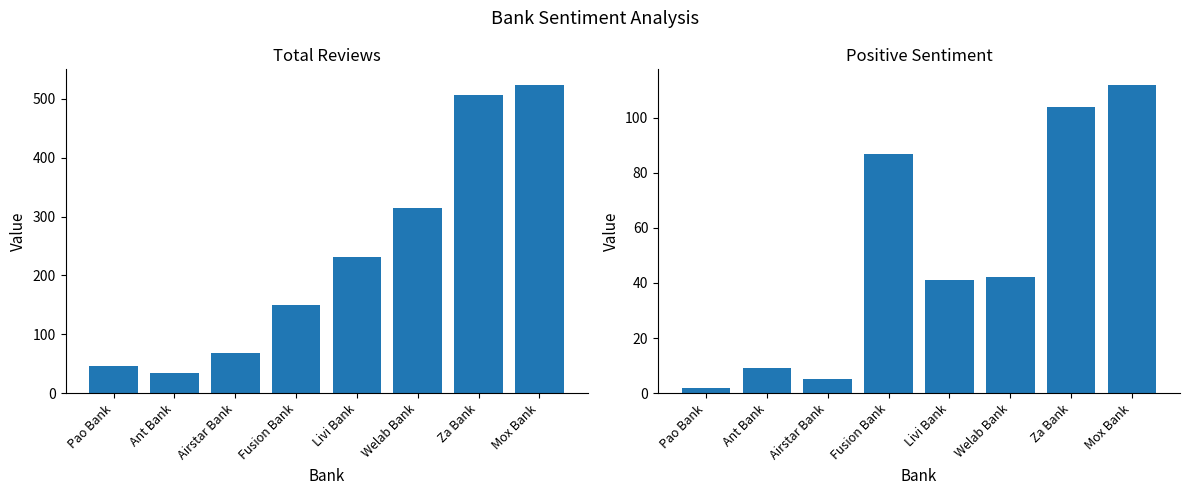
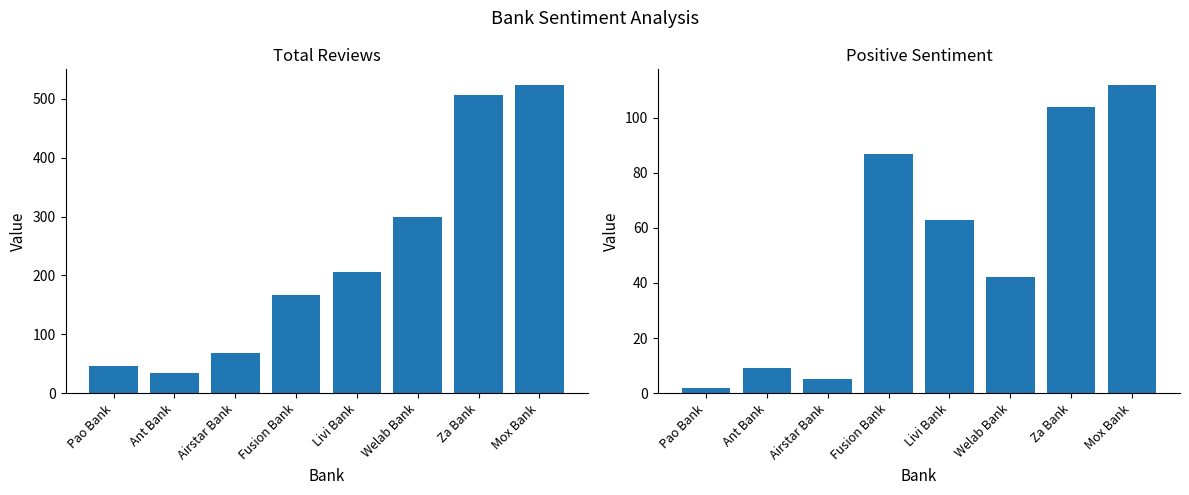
Total Reviews, Fusion Bank: 150 -> 170
Total Reviews, Livi Bank: 230 -> 210
Total Reviews, Welab Bank: 320 -> 300
Positive Sentiment, Livi Bank: 41 -> 63
